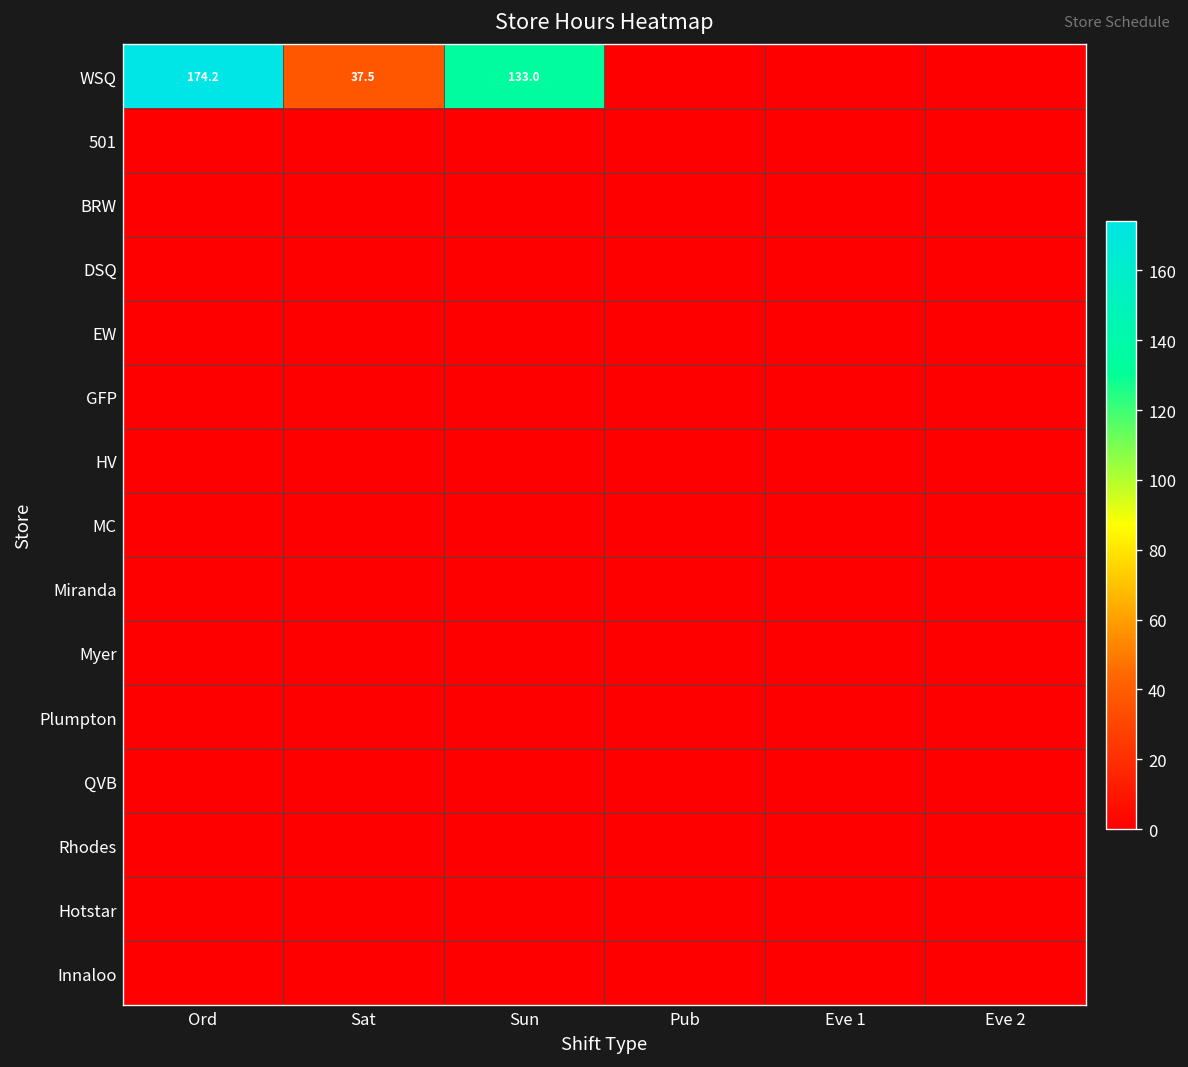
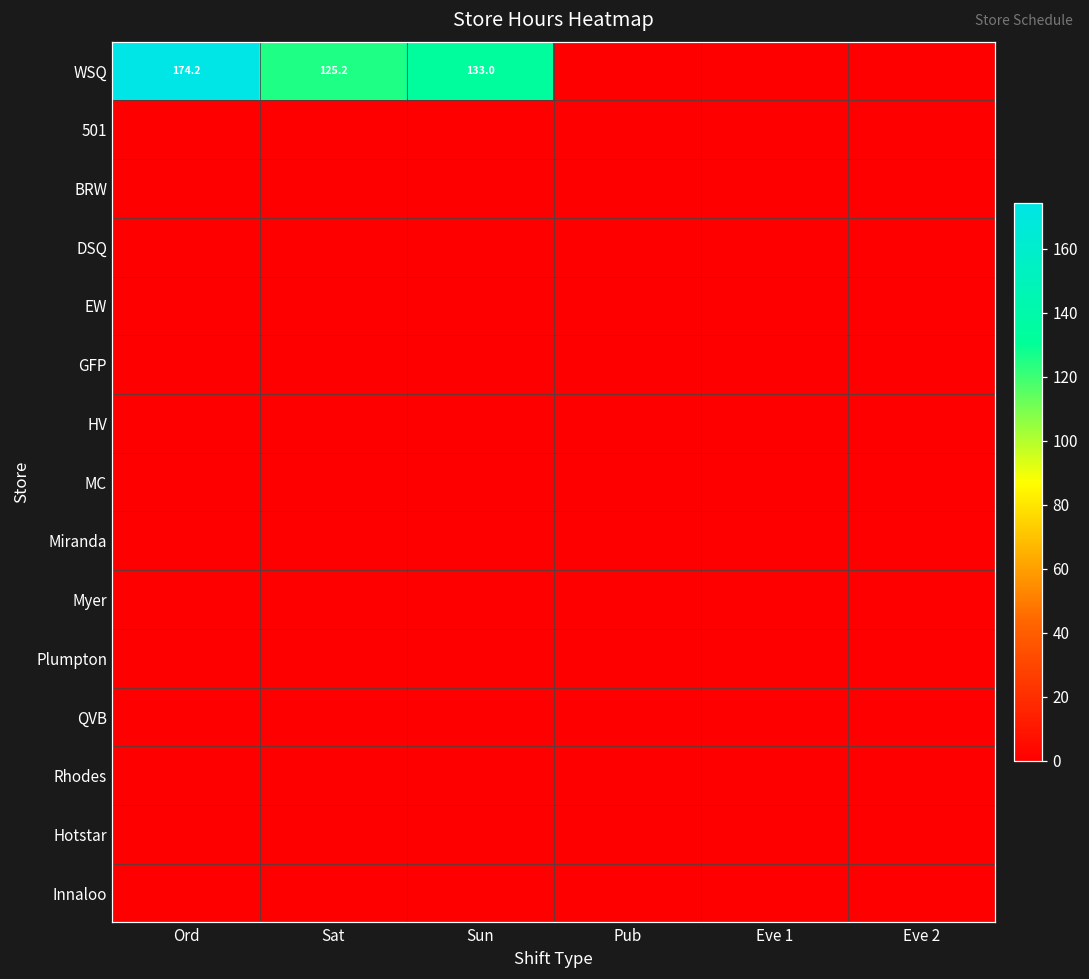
WSQ, Sat: 37.5 -> 125.2
